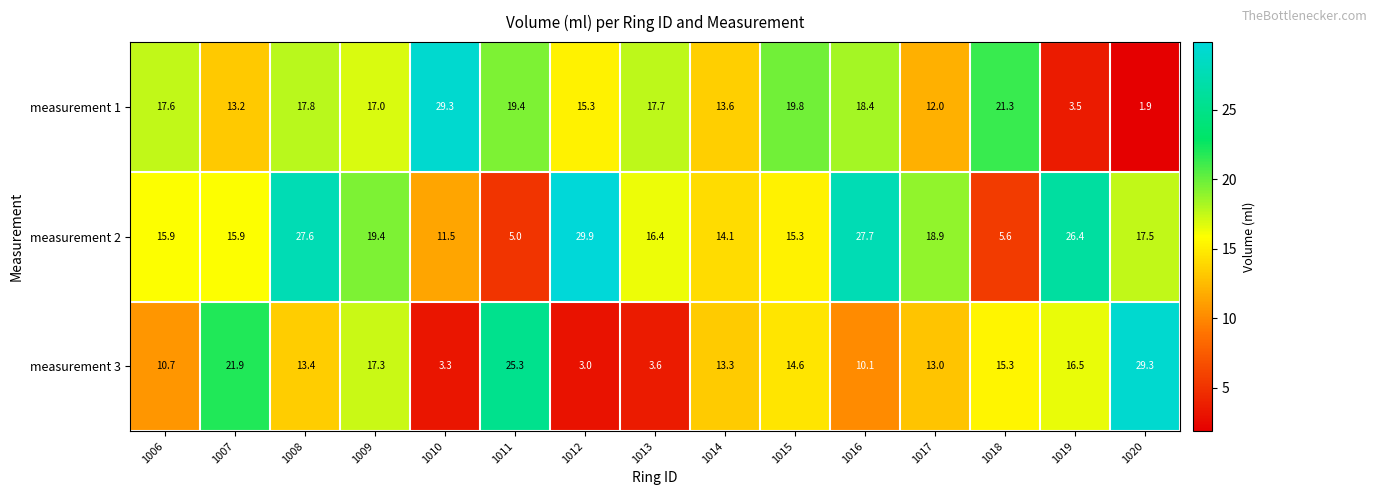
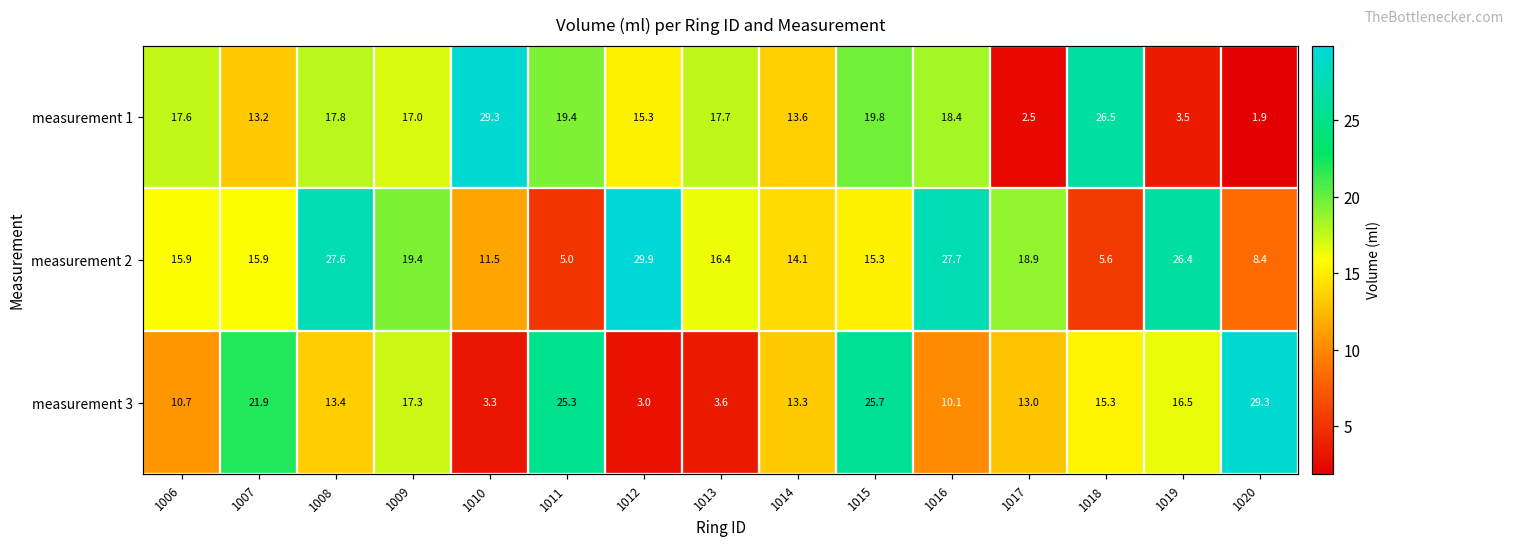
measurement 1, 1017: 12.0 -> 2.5
measurement 1, 1018: 21.3 -> 26.5
measurement 2, 1020: 17.5 -> 8.4
measurement 3, 1015: 14.6 -> 25.7
